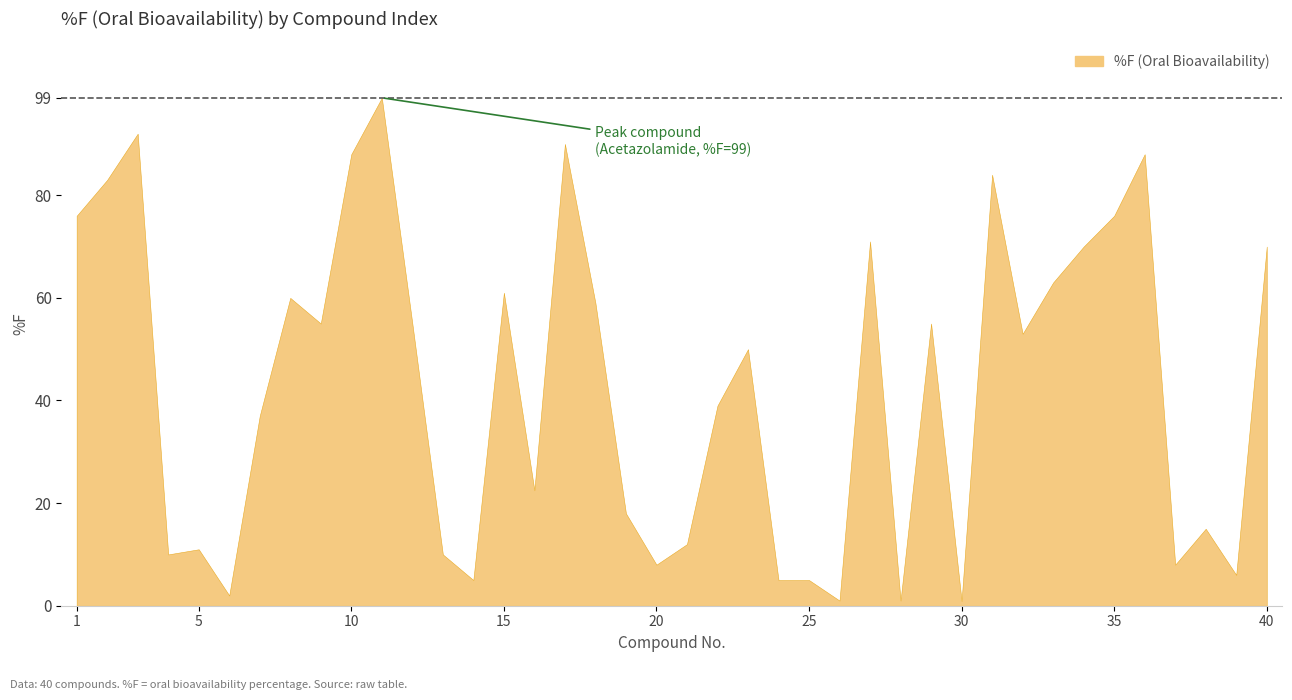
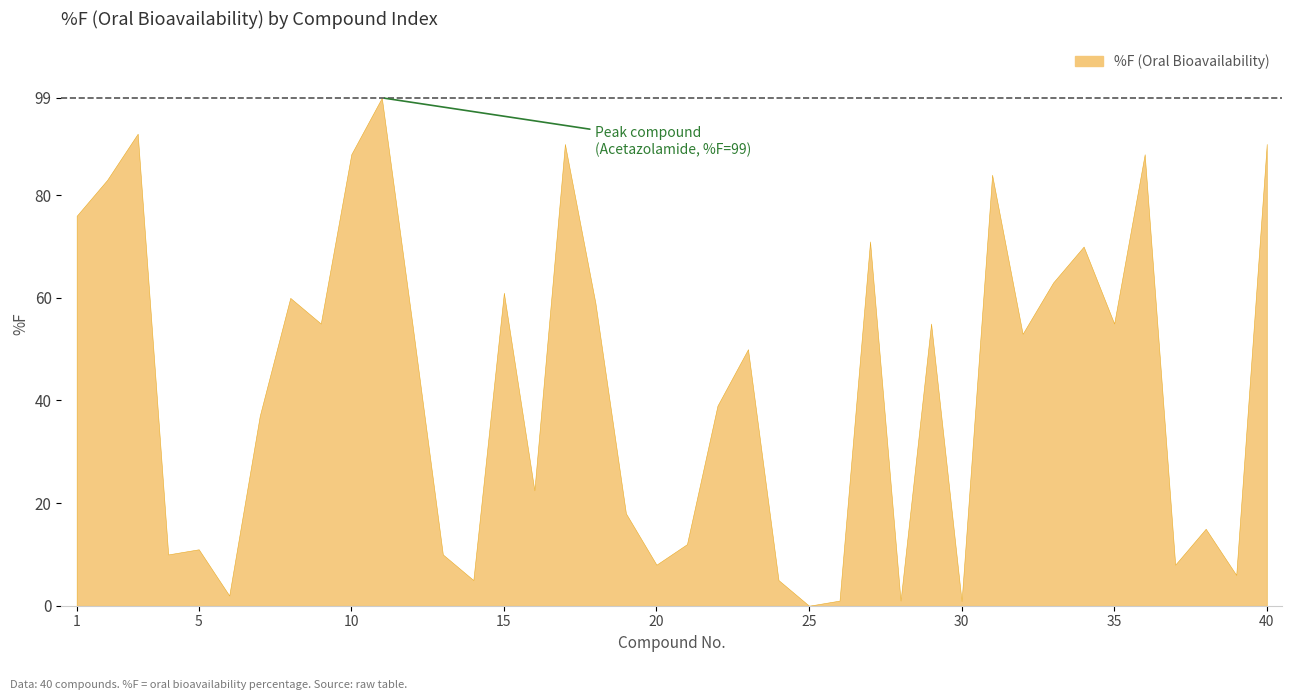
25: 5 -> 0
35: 76 -> 55
40: 70 -> 90
